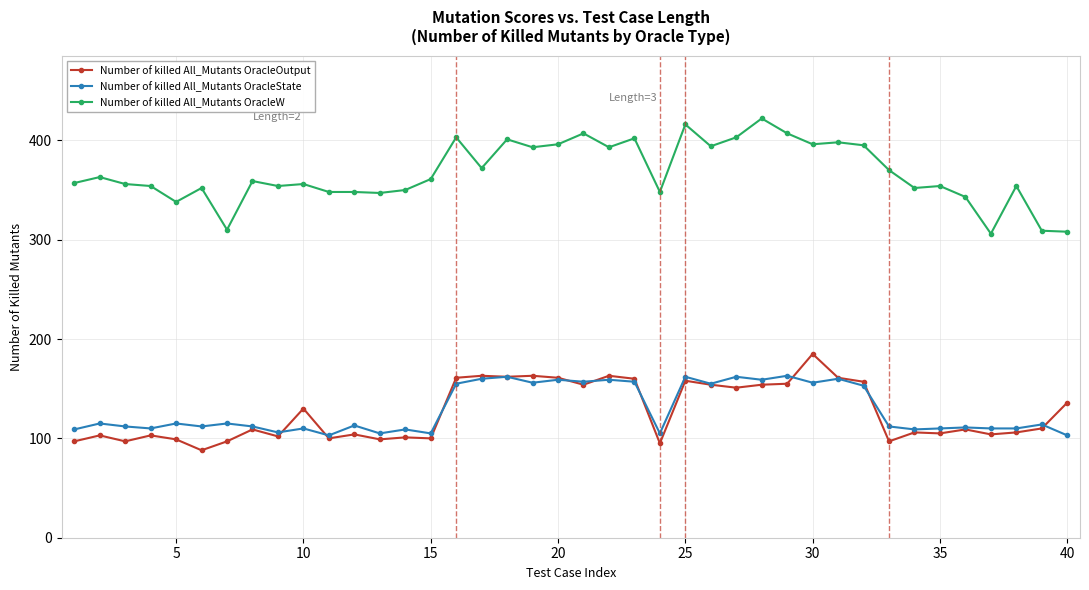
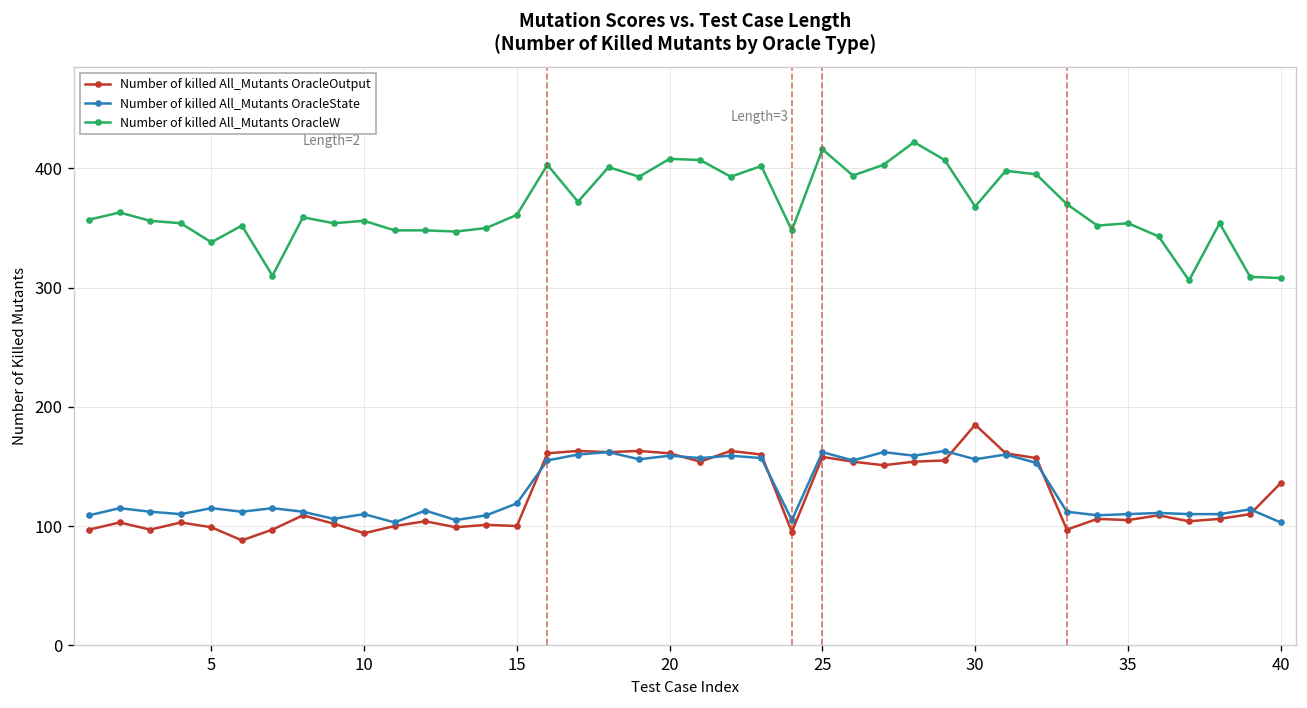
Number of killed All_Mutants OracleOutput, 10: 130 -> 90
Number of killed All_Mutants OracleState, 15: 110 -> 120
Number of killed All_Mutants OracleW, 20: 400 -> 410
Number of killed All_Mutants OracleW, 30: 400 -> 370
